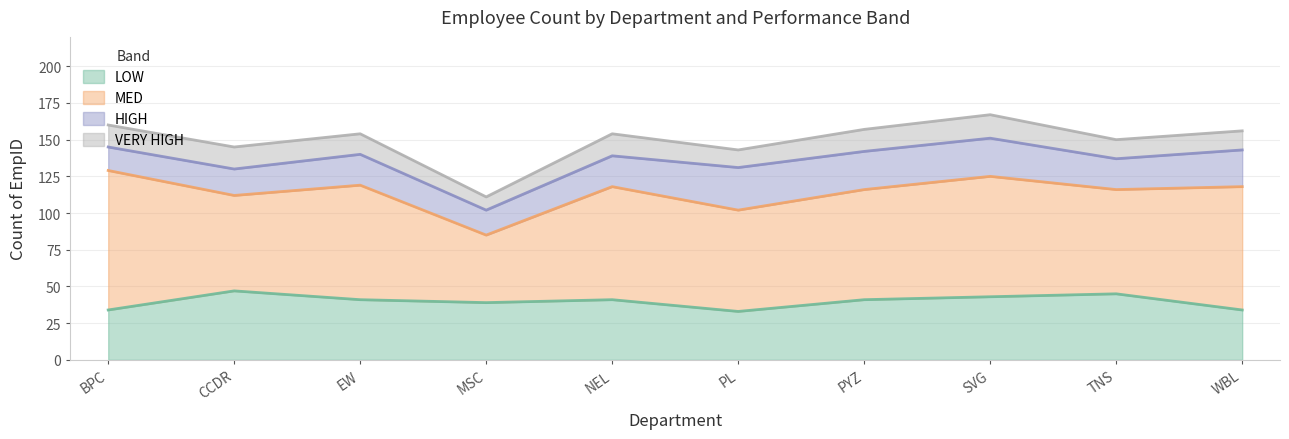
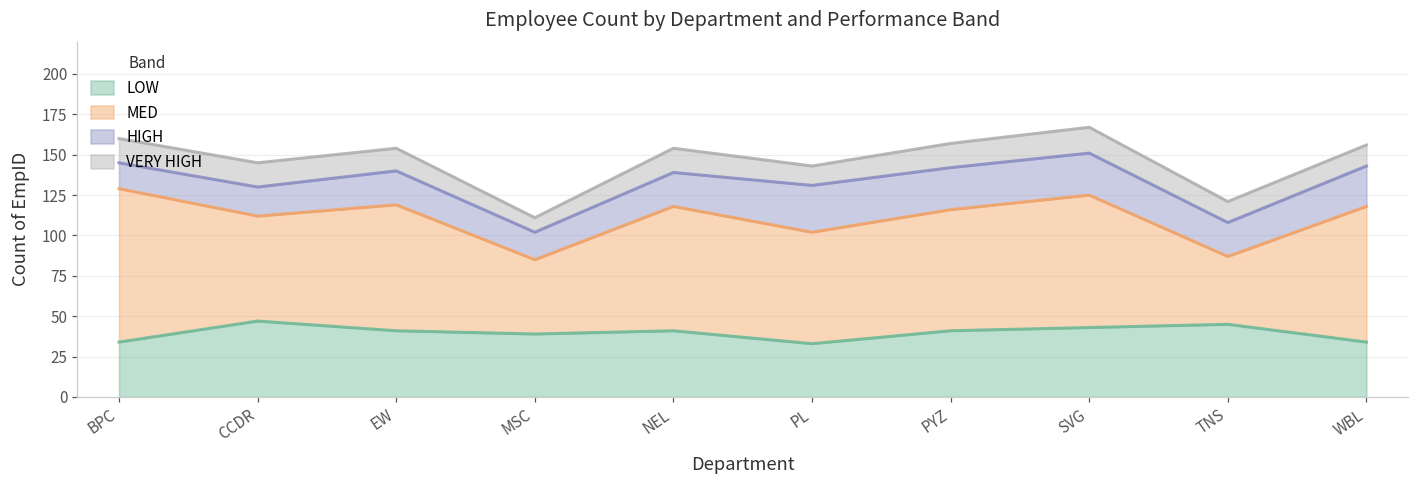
MED, TNS: 71 -> 42
